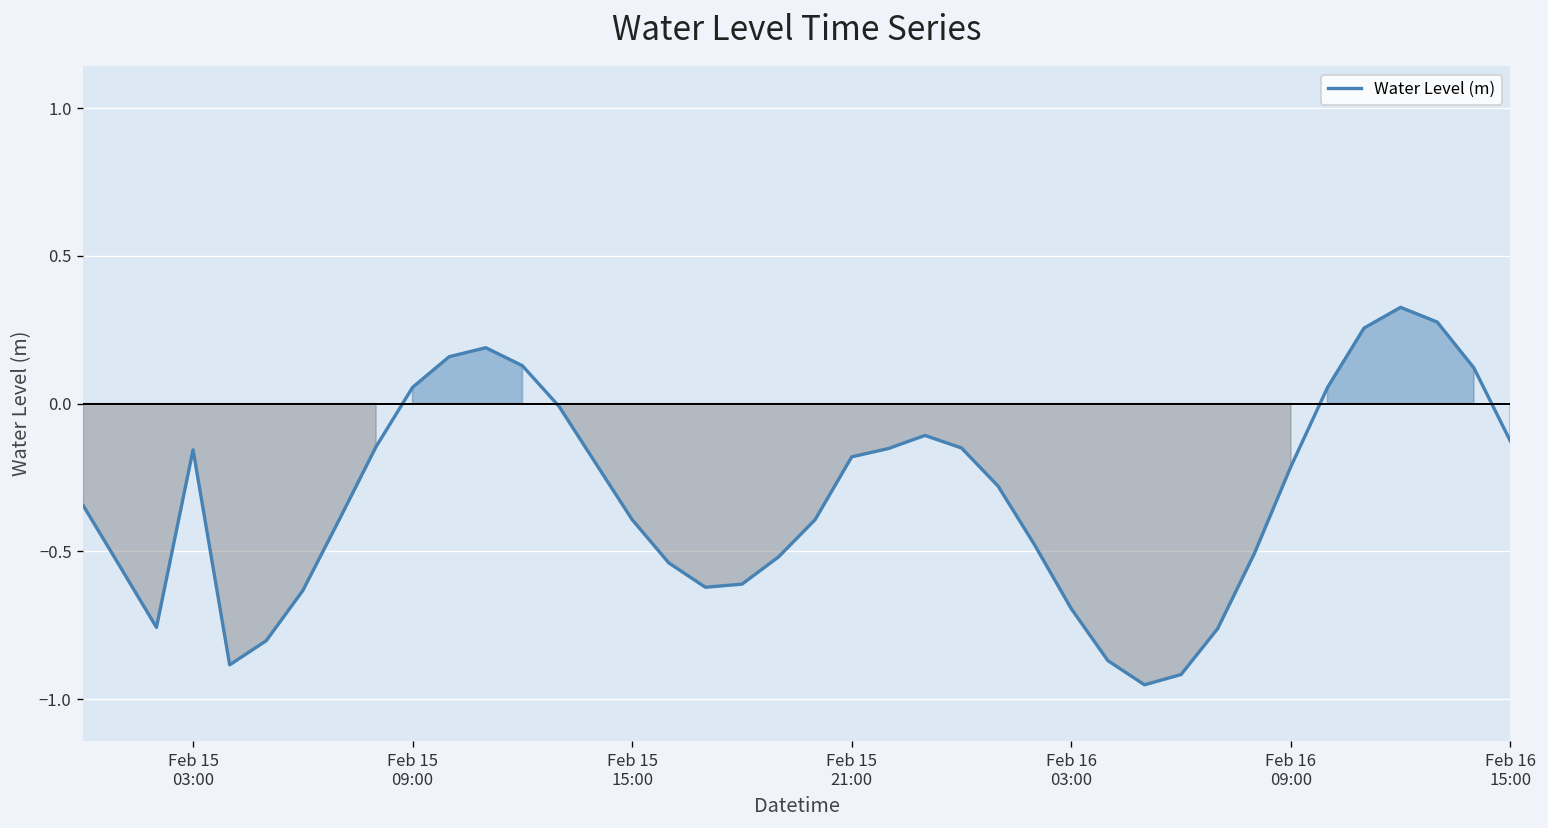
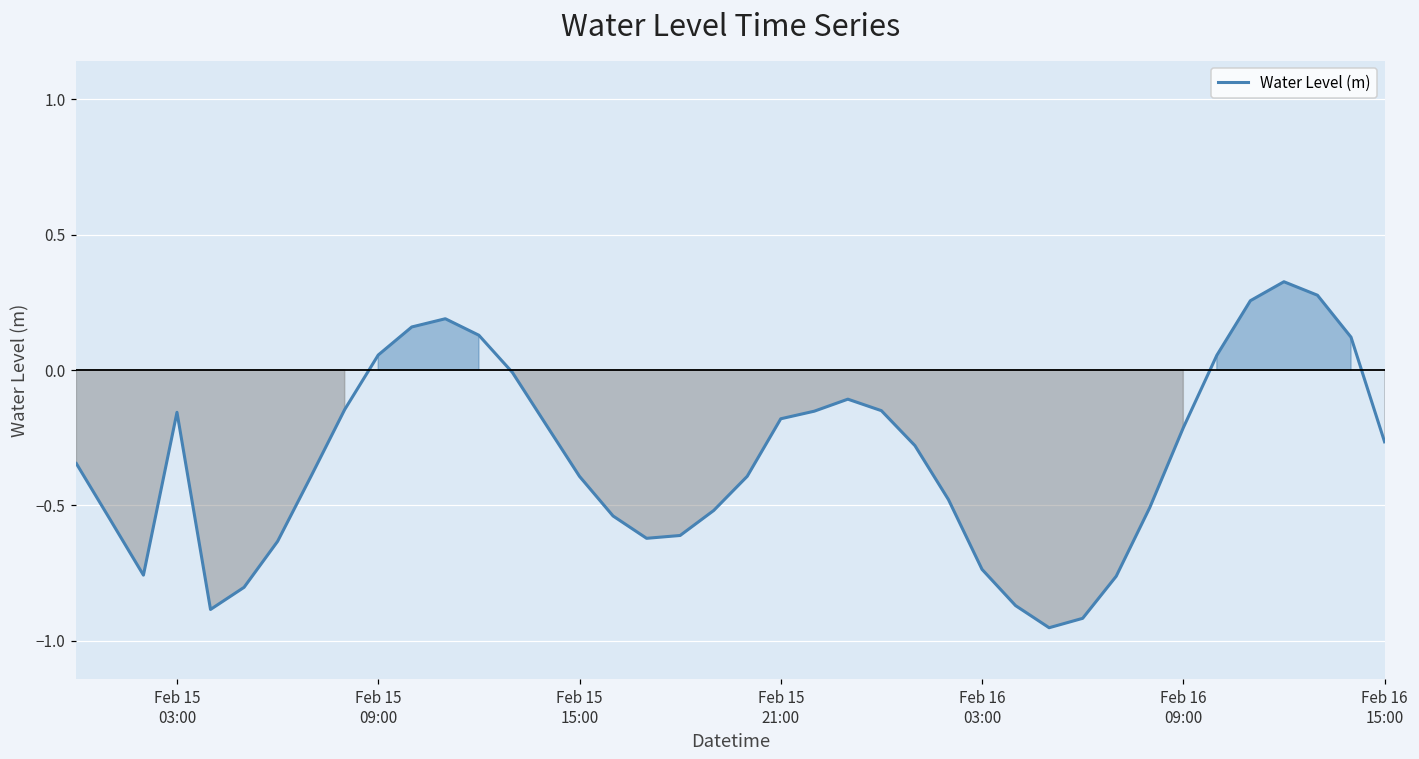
Feb 16 03:00: -0.69 -> -0.74
Feb 16 15:00: -0.13 -> -0.27
